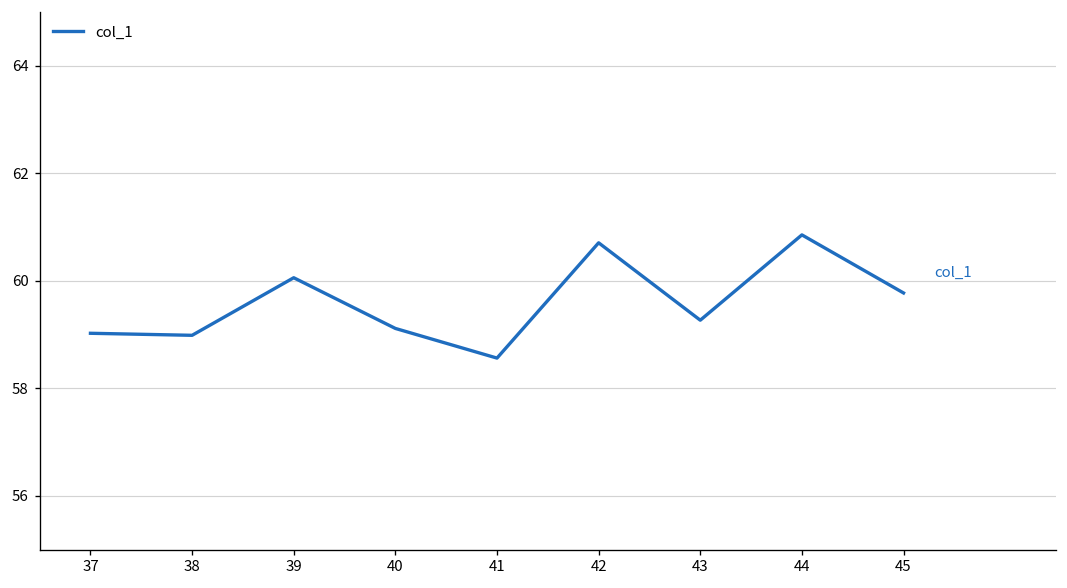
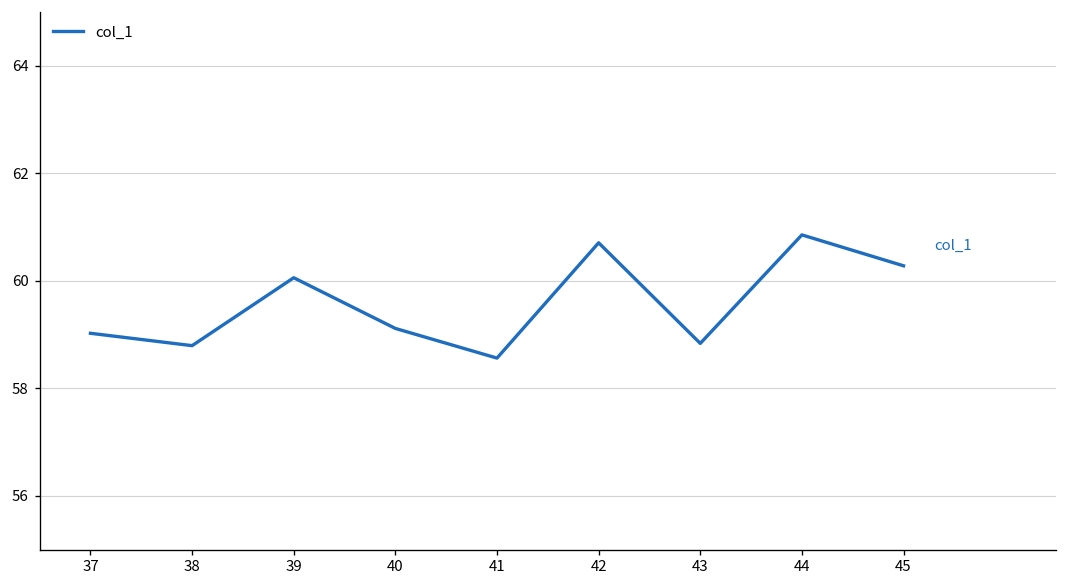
38: 59.0 -> 58.8
43: 59.3 -> 58.8
45: 59.8 -> 60.3
